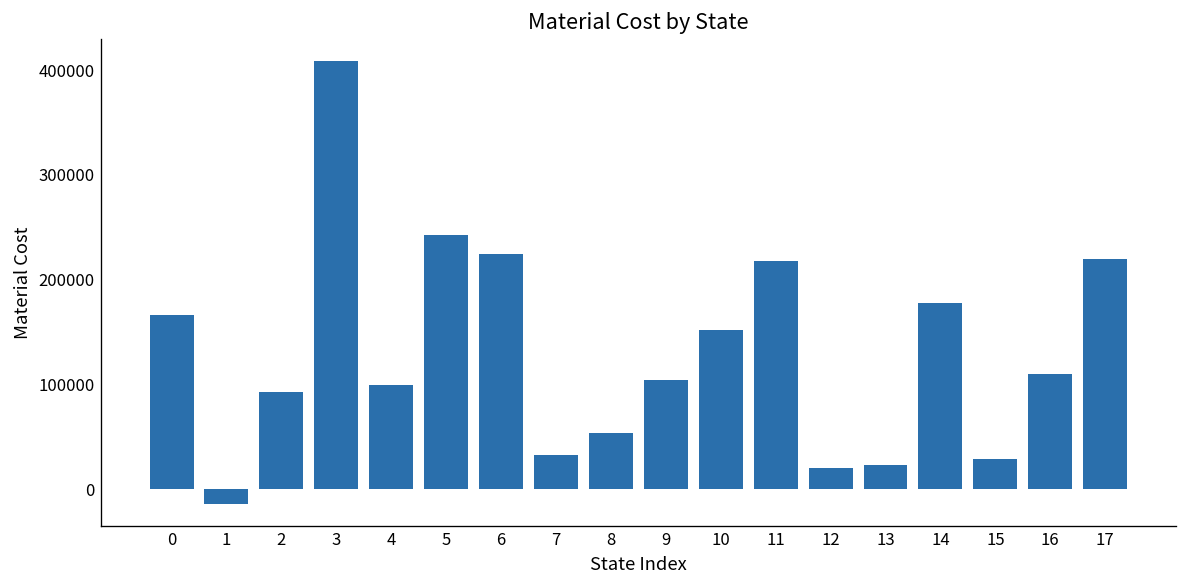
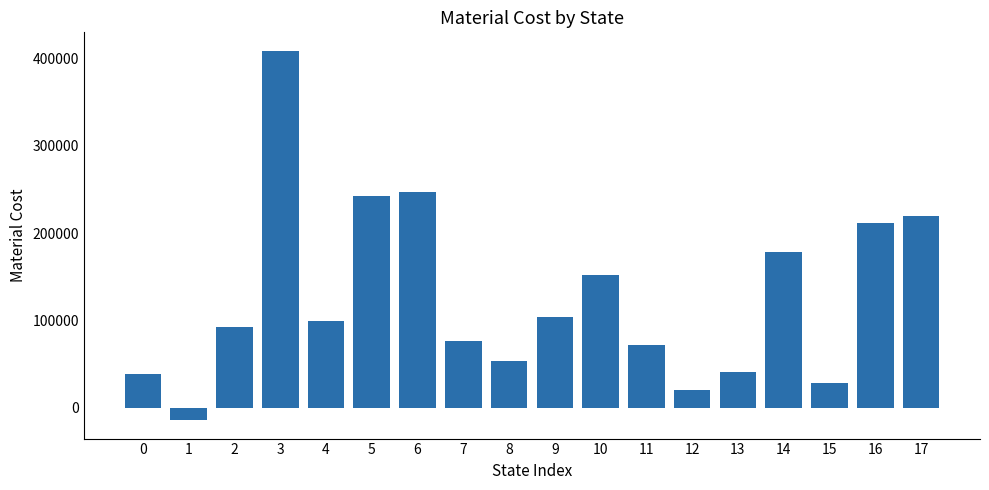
0: 170000 -> 40000
6: 220000 -> 250000
7: 30000 -> 80000
11: 220000 -> 70000
13: 20000 -> 40000
16: 110000 -> 210000
